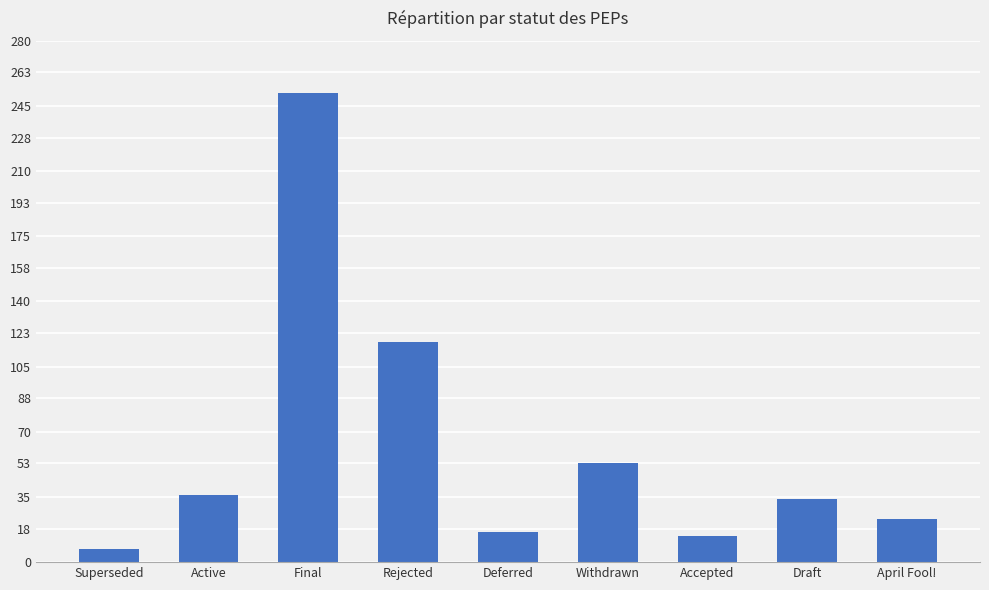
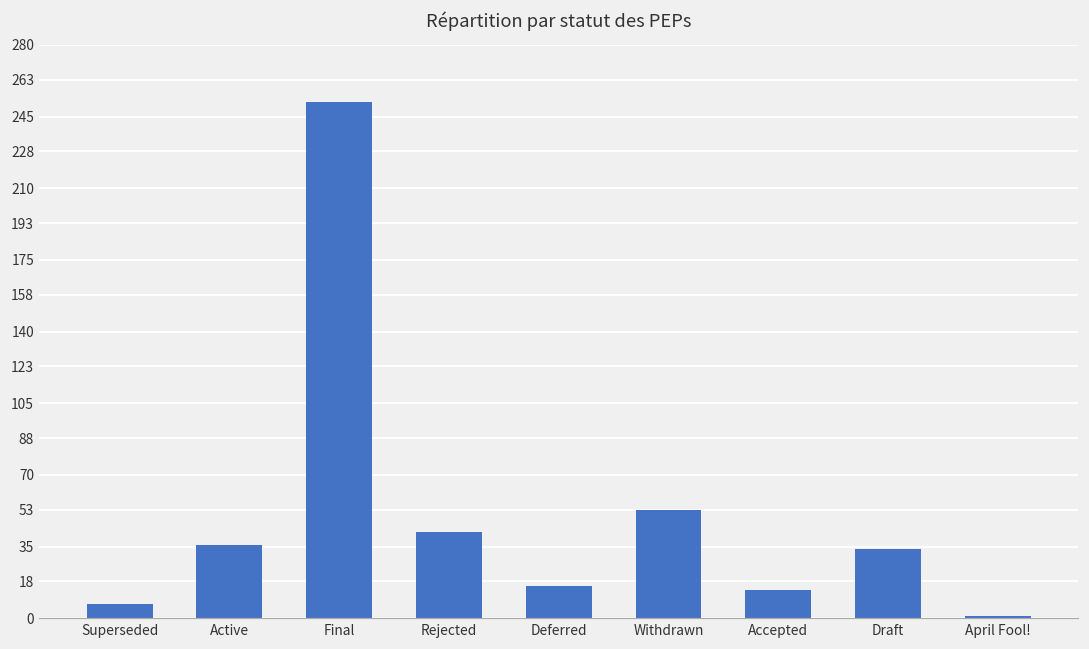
Rejected: 118 -> 42
April Fool!: 23 -> 1
